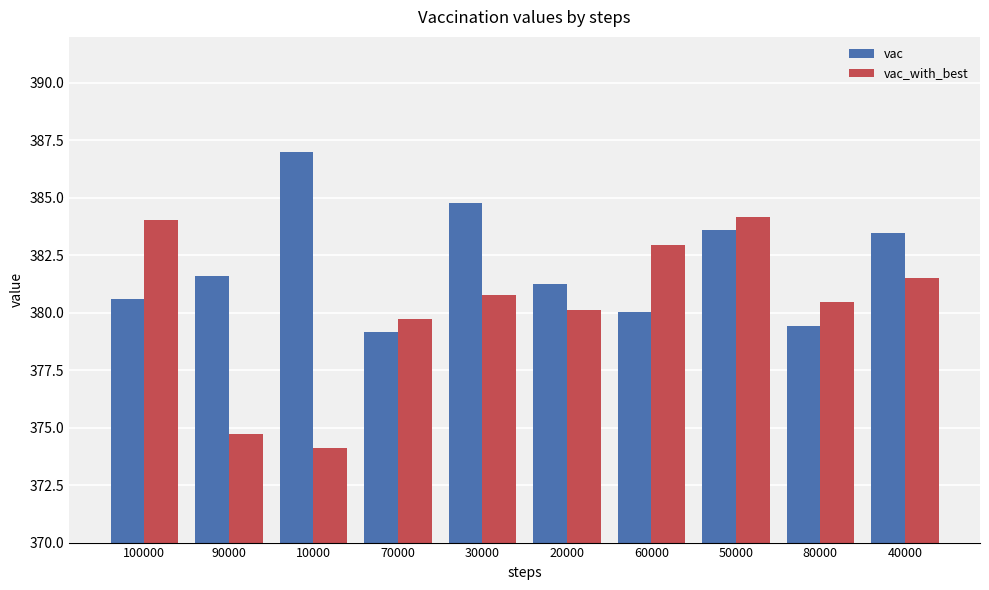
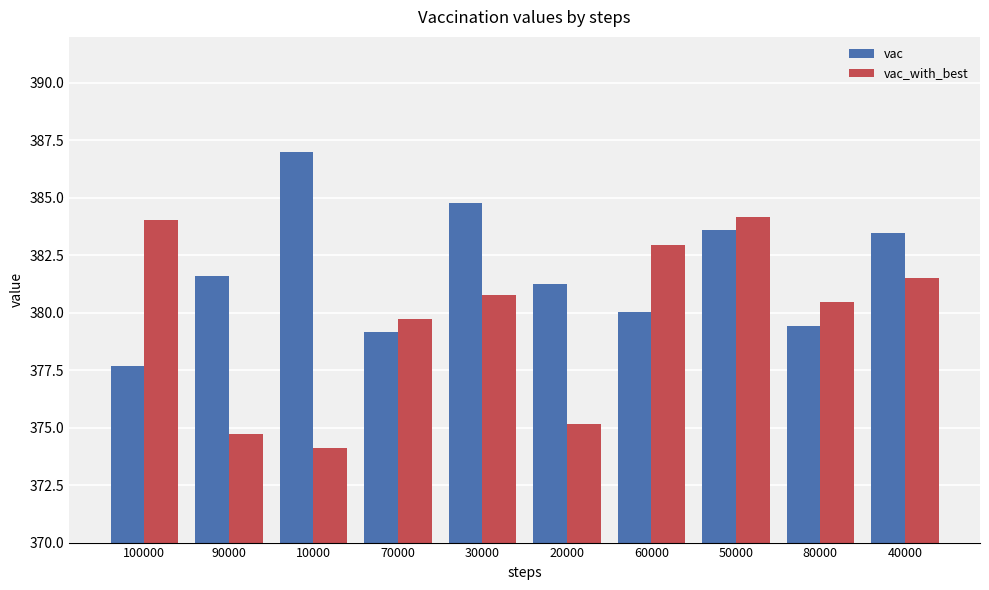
vac, 100000: 380.6 -> 377.7
vac_with_best, 20000: 380.1 -> 375.1
